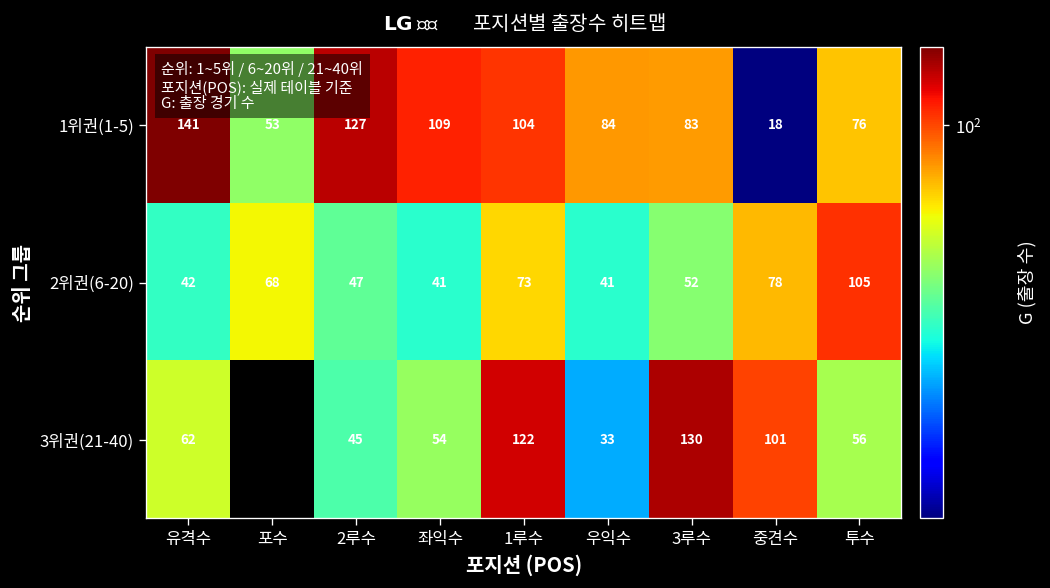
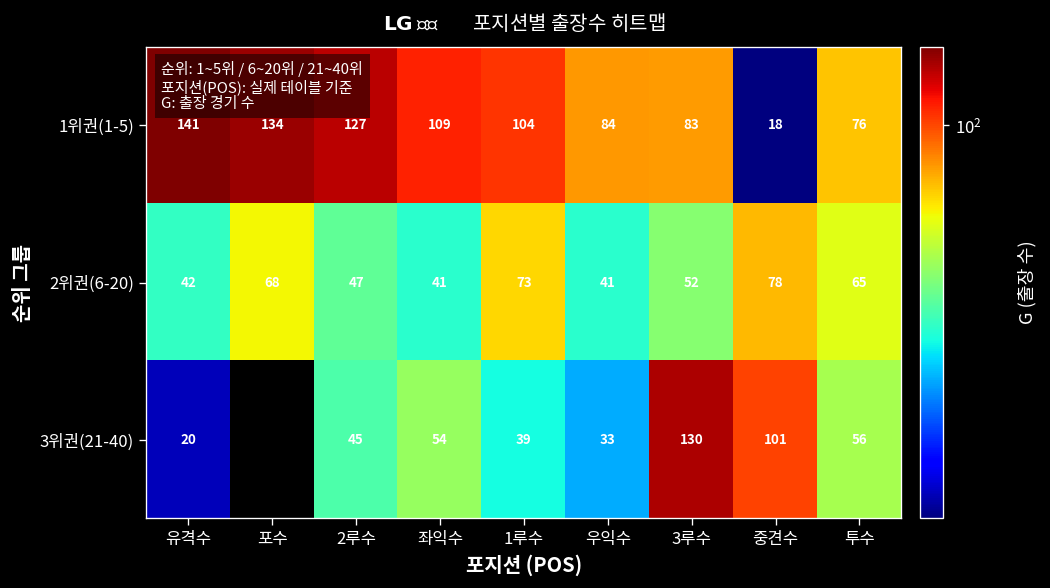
1위권(1-5), 포수: 53 -> 134
2위권(6-20), 투수: 105 -> 65
3위권(21-40), 유격수: 62 -> 20
3위권(21-40), 1루수: 122 -> 39
